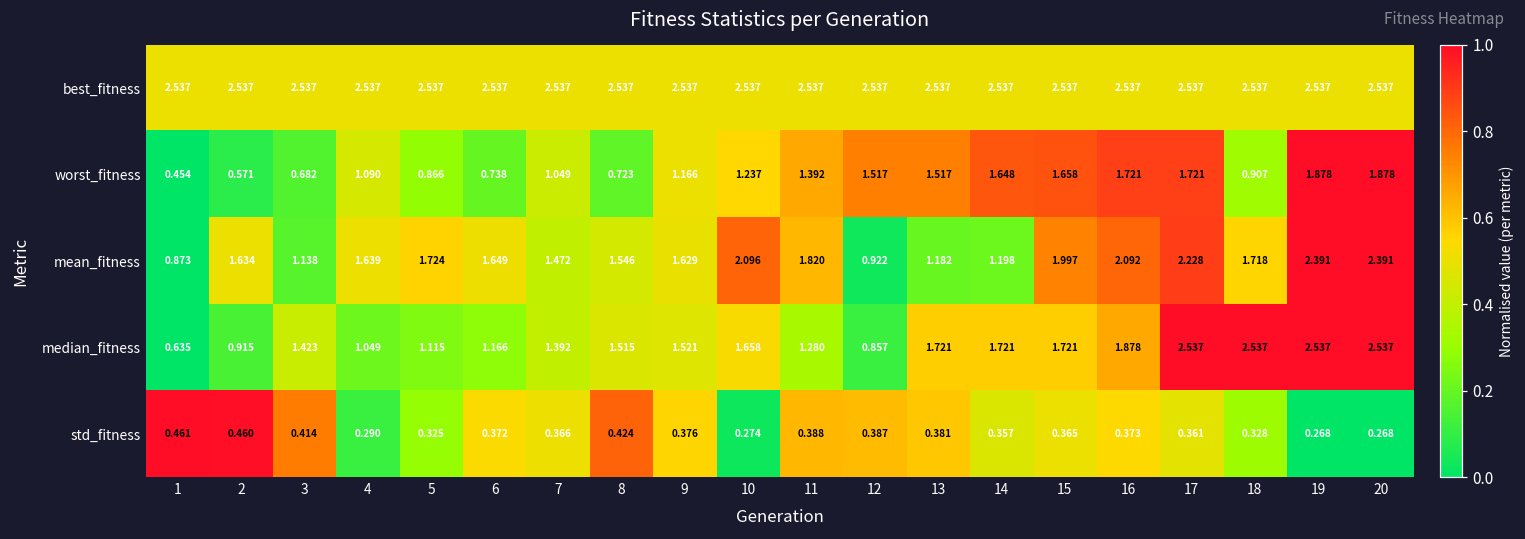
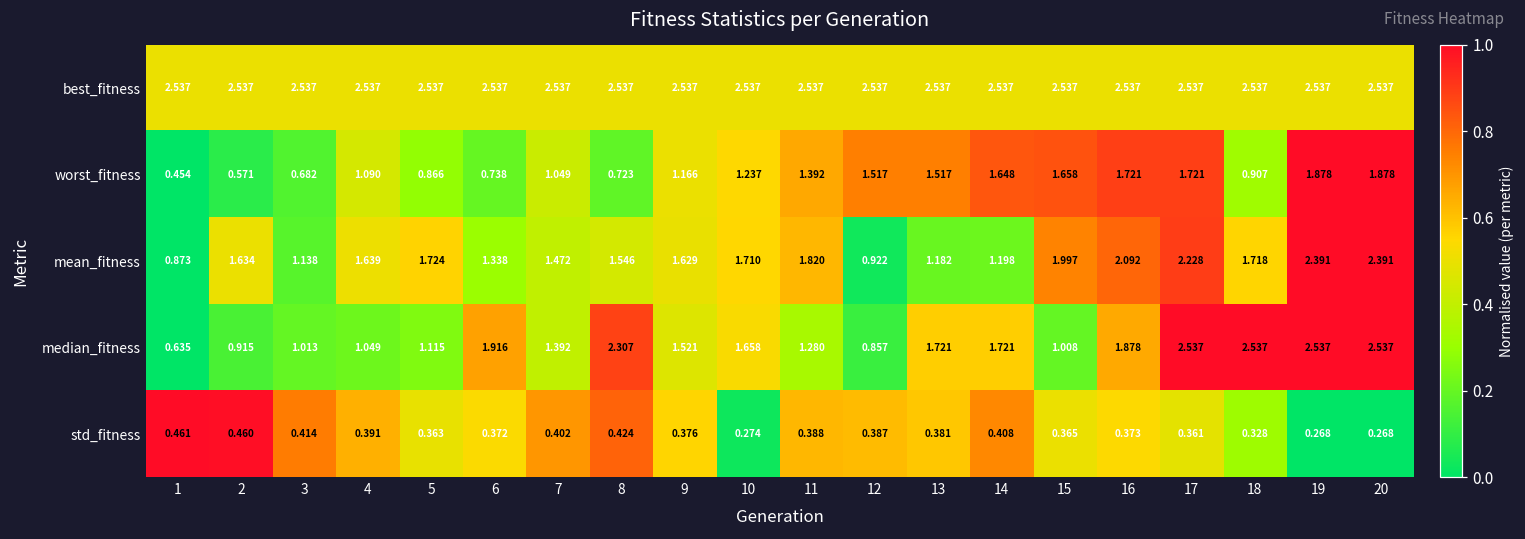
mean_fitness, 6: 1.649 -> 1.338
mean_fitness, 10: 2.096 -> 1.710
median_fitness, 3: 1.423 -> 1.013
median_fitness, 6: 1.166 -> 1.916
median_fitness, 8: 1.515 -> 2.307
median_fitness, 15: 1.721 -> 1.008
std_fitness, 4: 0.290 -> 0.391
std_fitness, 5: 0.325 -> 0.363
std_fitness, 7: 0.366 -> 0.402
std_fitness, 14: 0.357 -> 0.408
